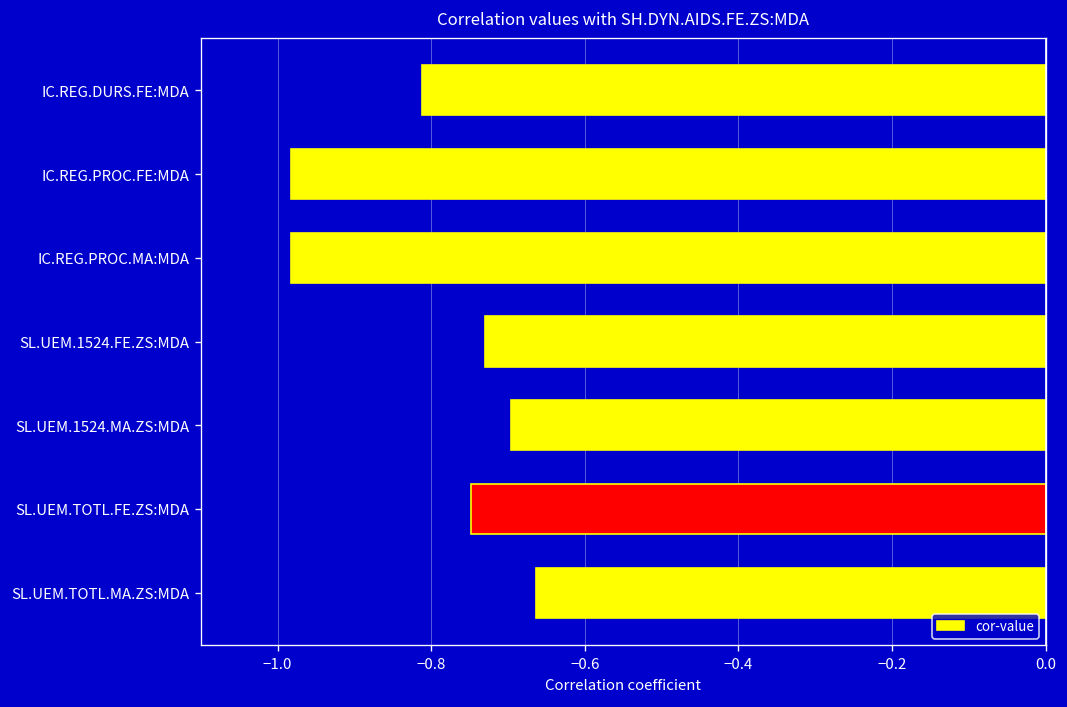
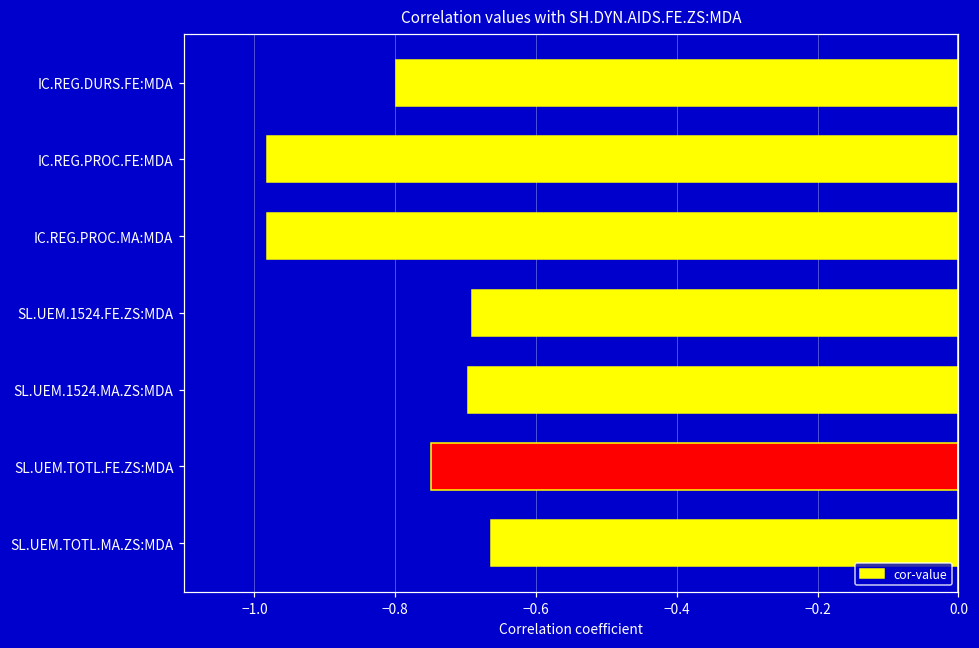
IC.REG.DURS.FE:MDA: -0.81 -> -0.80
SL.UEM.1524.FE.ZS:MDA: -0.73 -> -0.69
